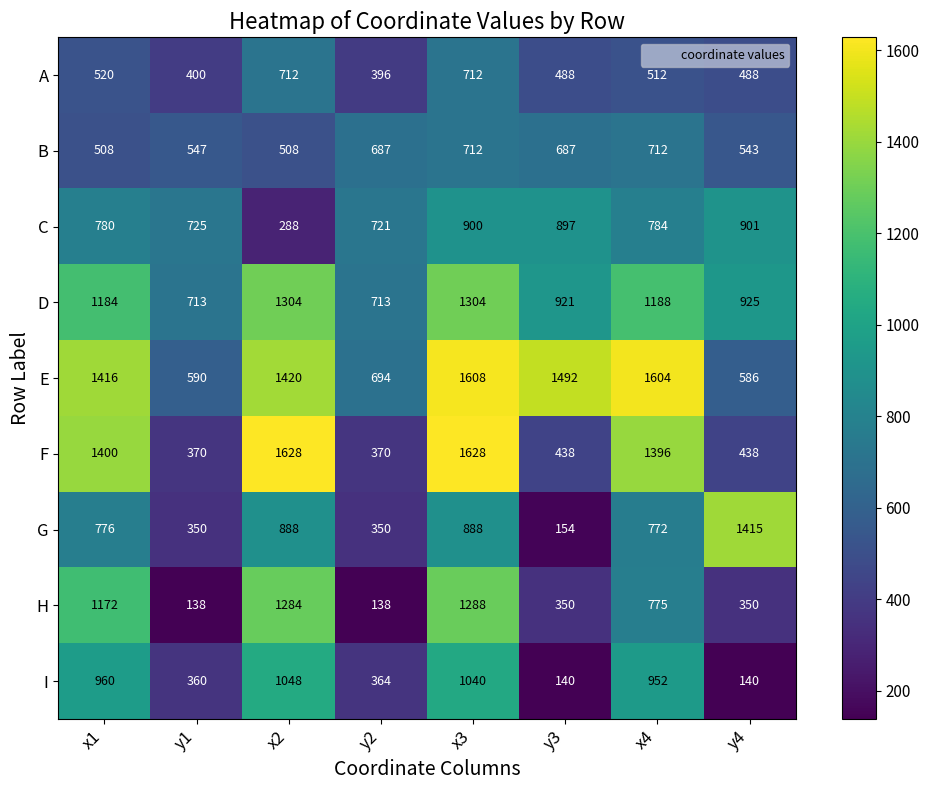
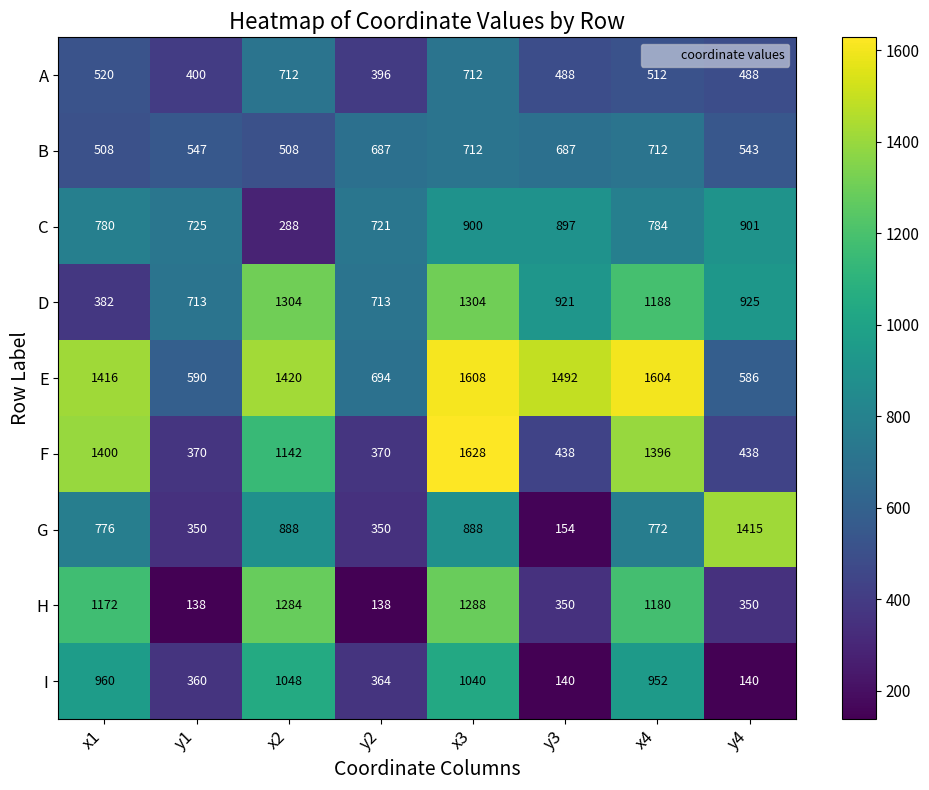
D, x1: 1184 -> 382
F, x2: 1628 -> 1142
H, x4: 775 -> 1180
